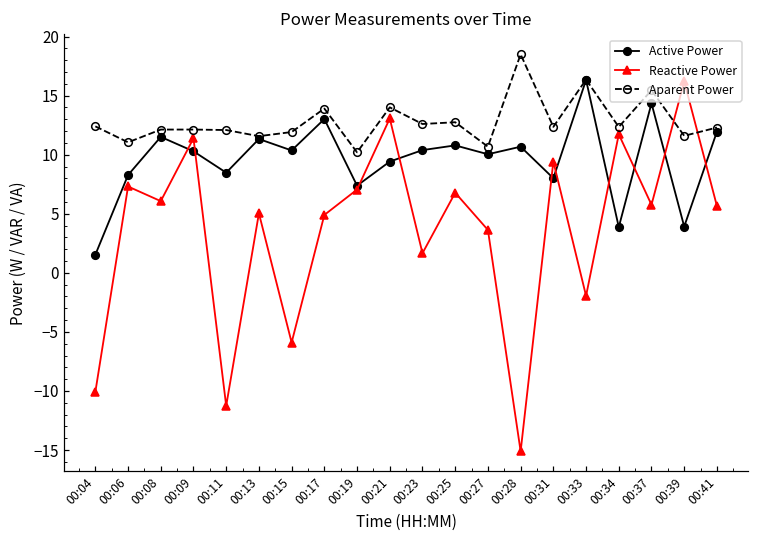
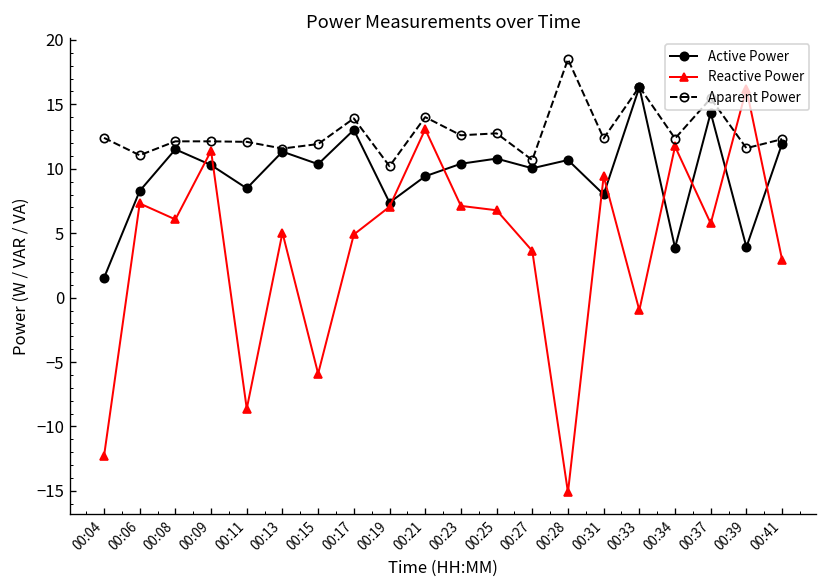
Reactive Power, 00:04: -10.1 -> -12.3
Reactive Power, 00:11: -11.3 -> -8.6
Reactive Power, 00:23: 1.7 -> 7.1
Reactive Power, 00:33: -2.0 -> -1.0
Reactive Power, 00:41: 5.7 -> 2.9
